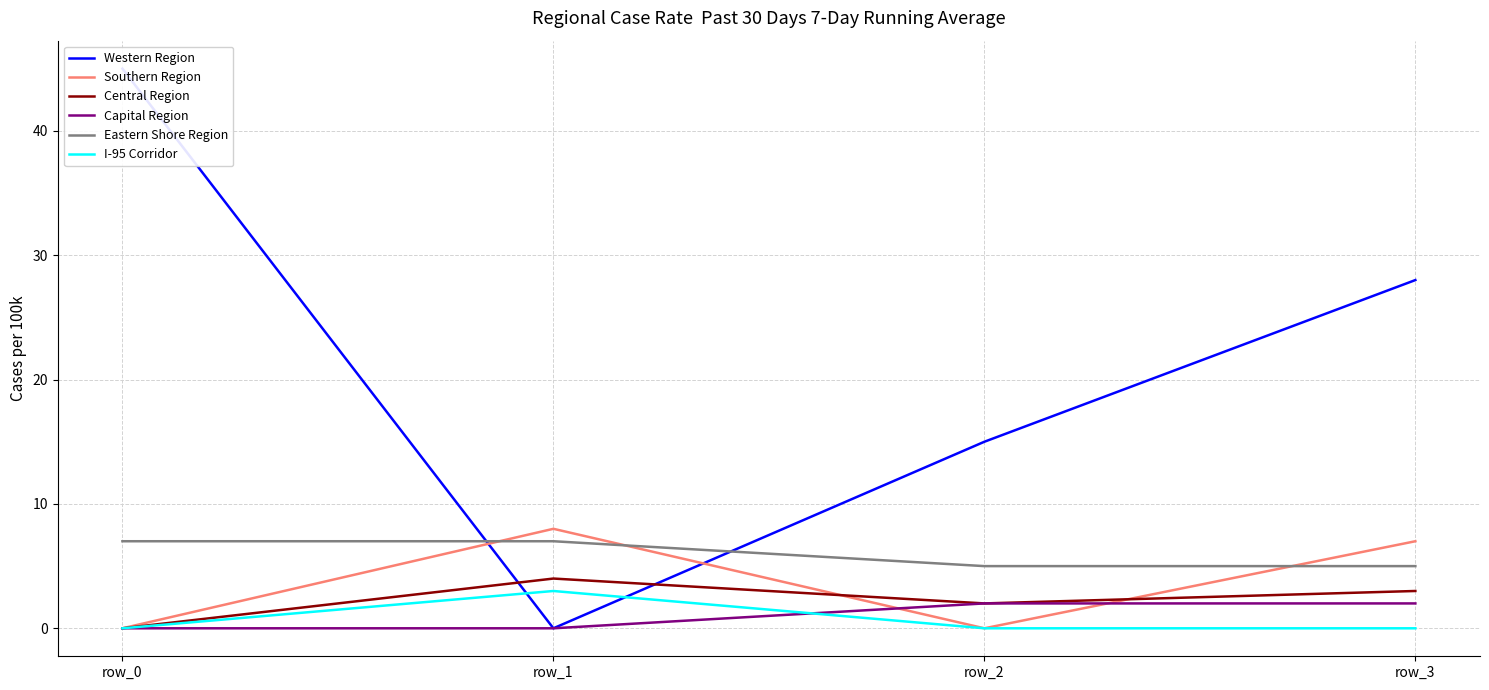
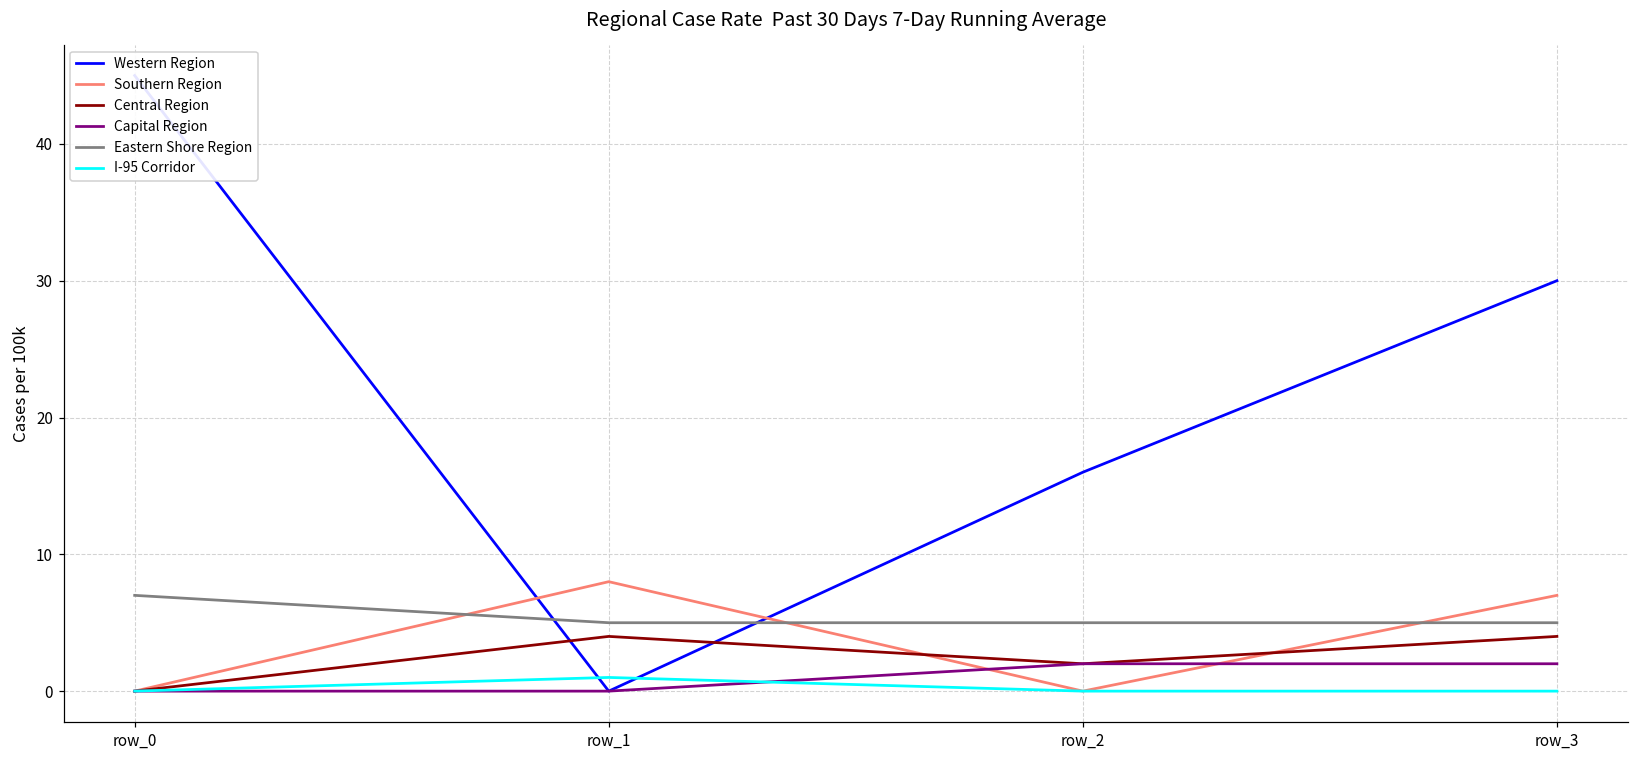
Eastern Shore Region, row_1: 7 -> 5
I-95 Corridor, row_1: 3 -> 1
Western Region, row_2: 15 -> 16
Western Region, row_3: 28 -> 30
Central Region, row_3: 3 -> 4
